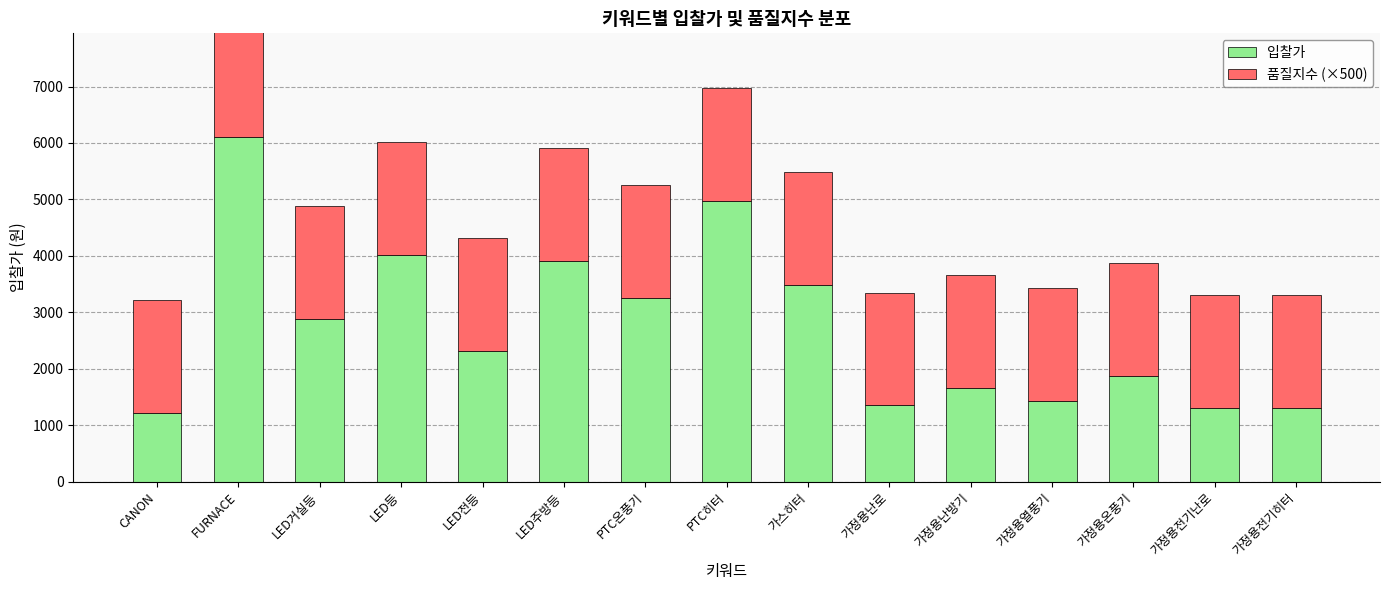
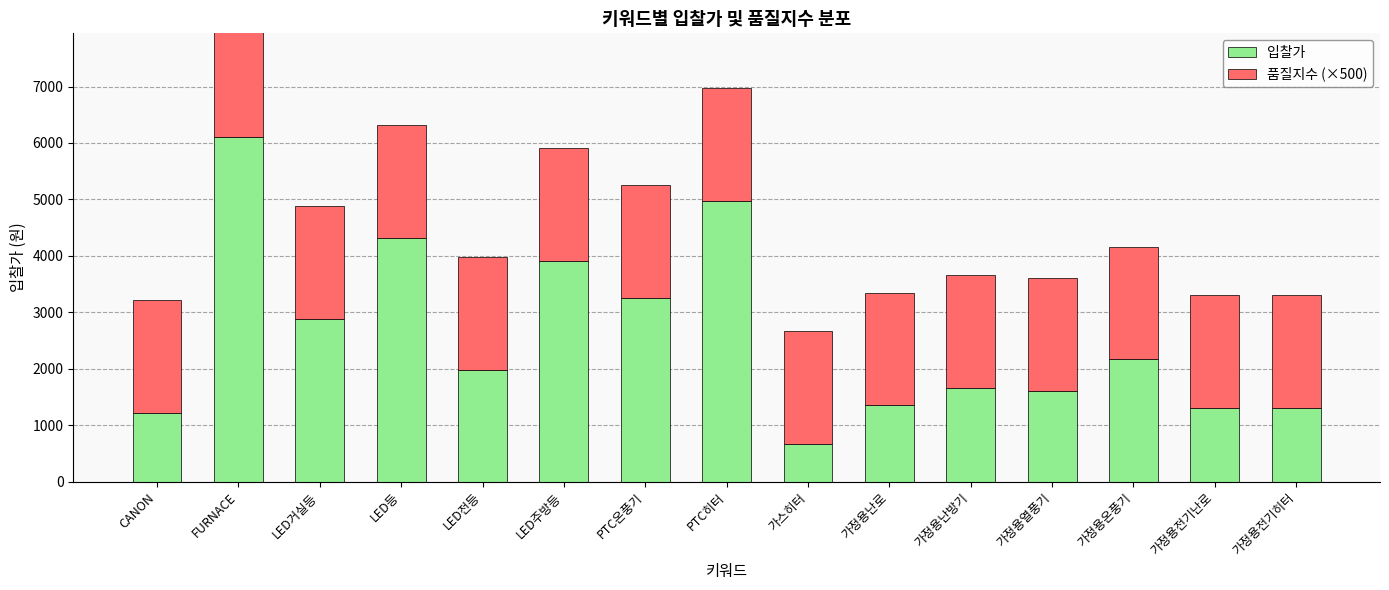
입찰가, LED등: 4000 -> 4300
입찰가, LED전등: 2300 -> 2000
입찰가, 가스히터: 3500 -> 700
입찰가, 가정용열풍기: 1400 -> 1600
입찰가, 가정용온풍기: 1900 -> 2200
